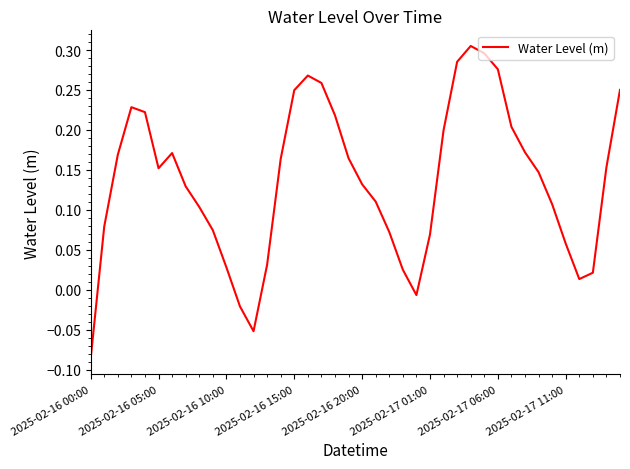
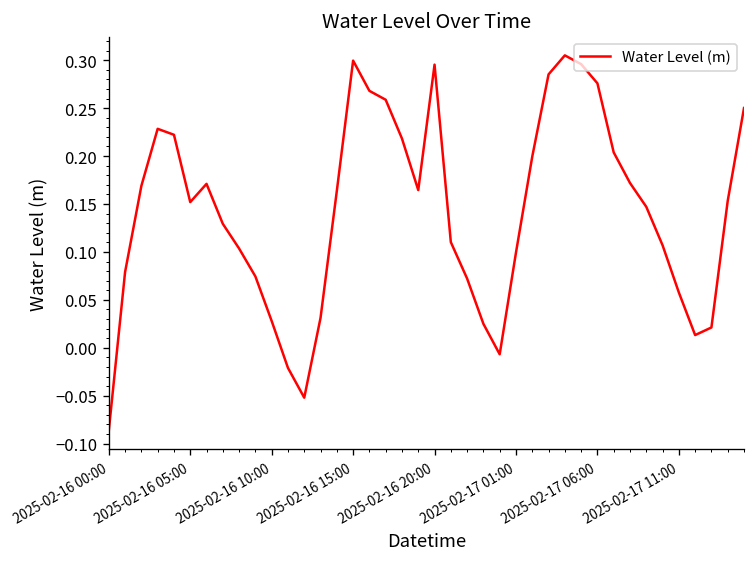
2025-02-16 15:00: 0.25 -> 0.30
2025-02-16 20:00: 0.13 -> 0.30
2025-02-17 01:00: 0.07 -> 0.10
